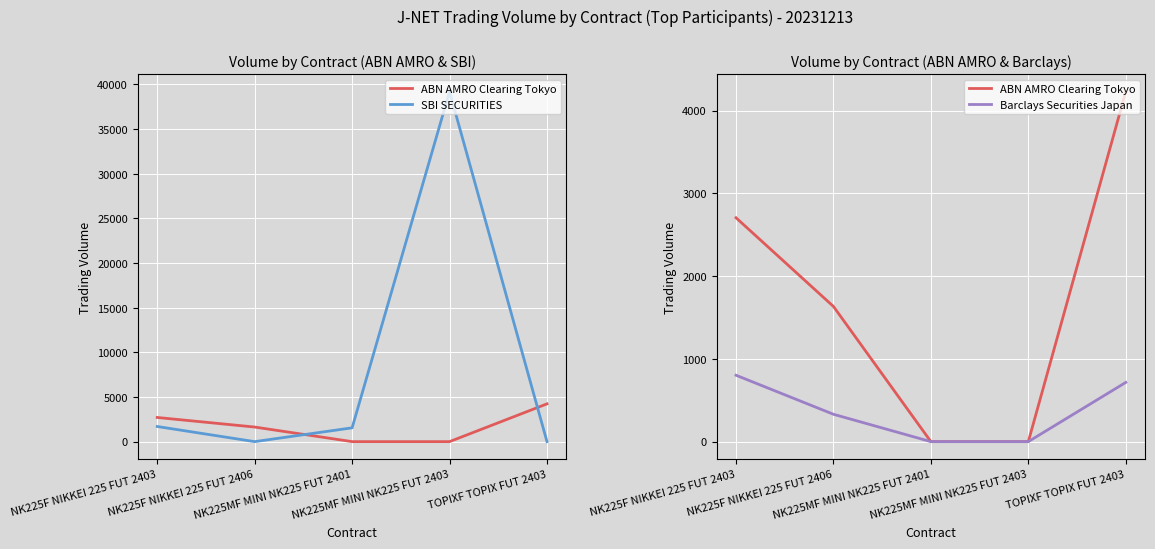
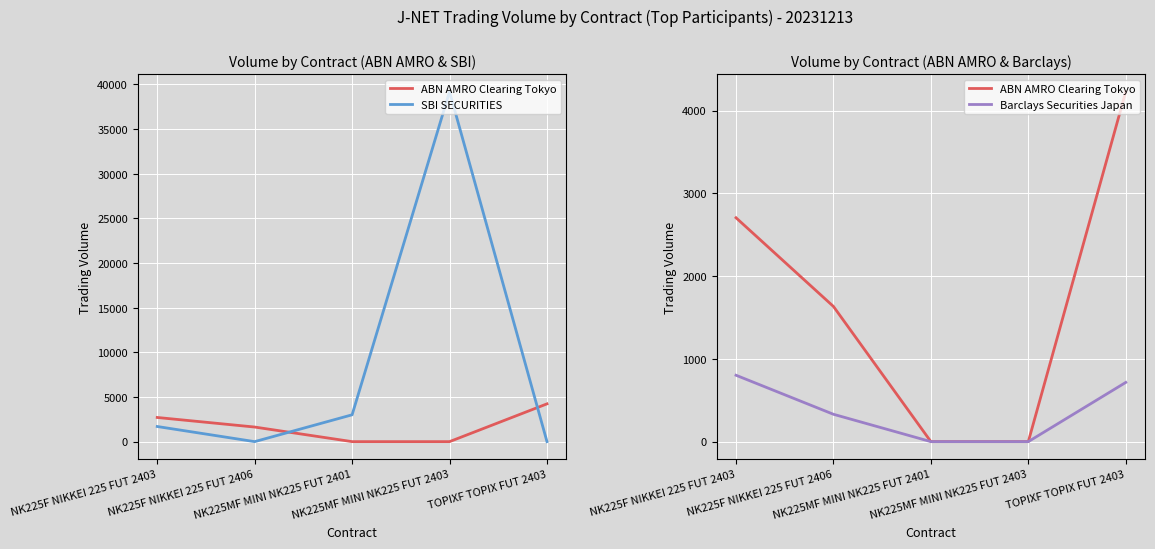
Volume by Contract (ABN AMRO & SBI), SBI SECURITIES, NK225MF MINI NK225 FUT 2401: 2000 -> 3000
